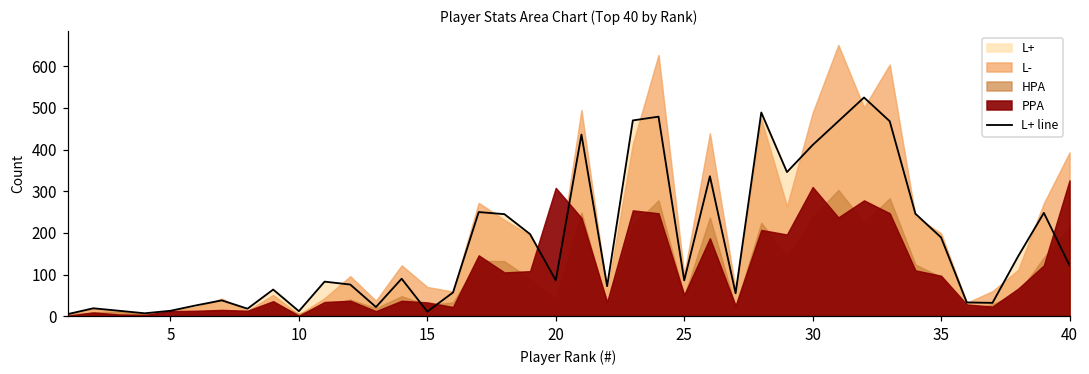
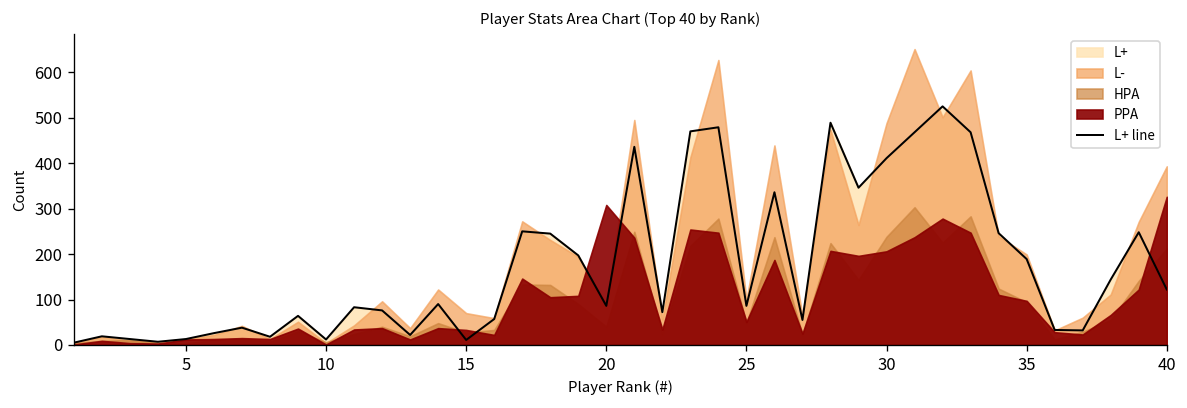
PPA, 30: 310 -> 210
